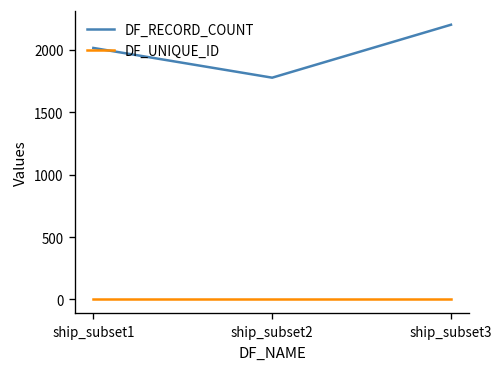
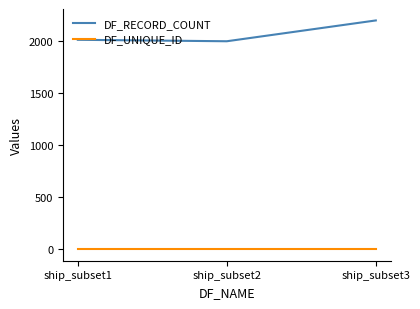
DF_RECORD_COUNT, ship_subset2: 1780 -> 2000
